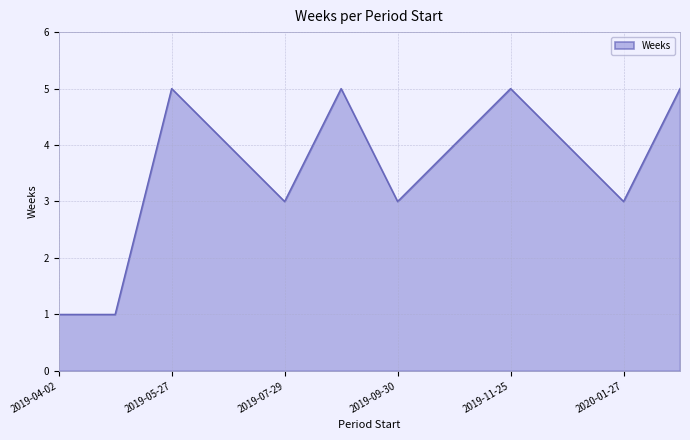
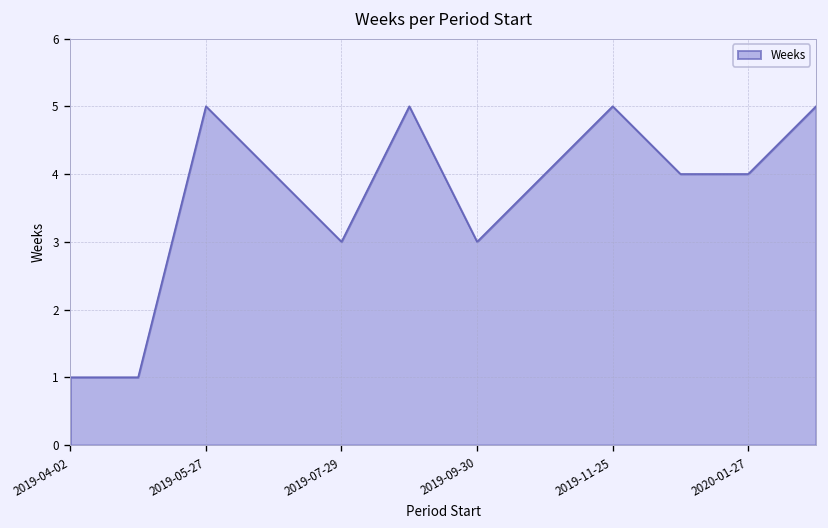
2020-01-27: 3 -> 4
